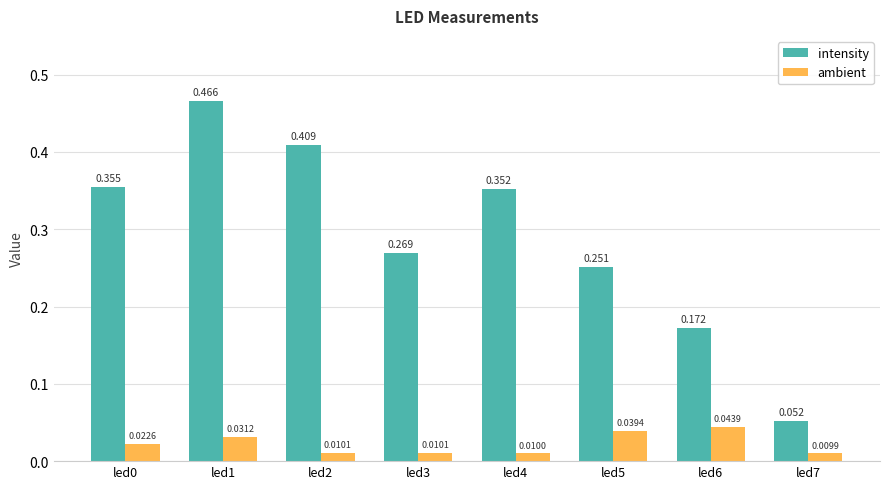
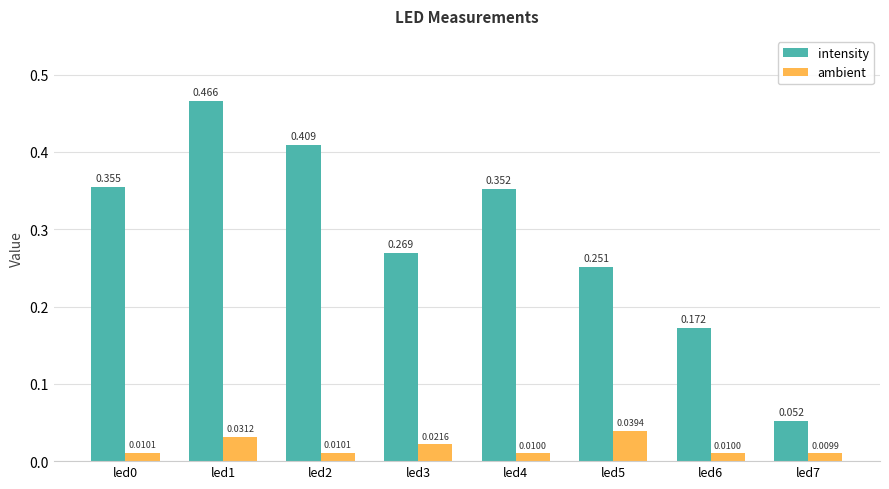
ambient, led0: 0.0226 -> 0.0101
ambient, led3: 0.0101 -> 0.0216
ambient, led6: 0.0439 -> 0.0100
